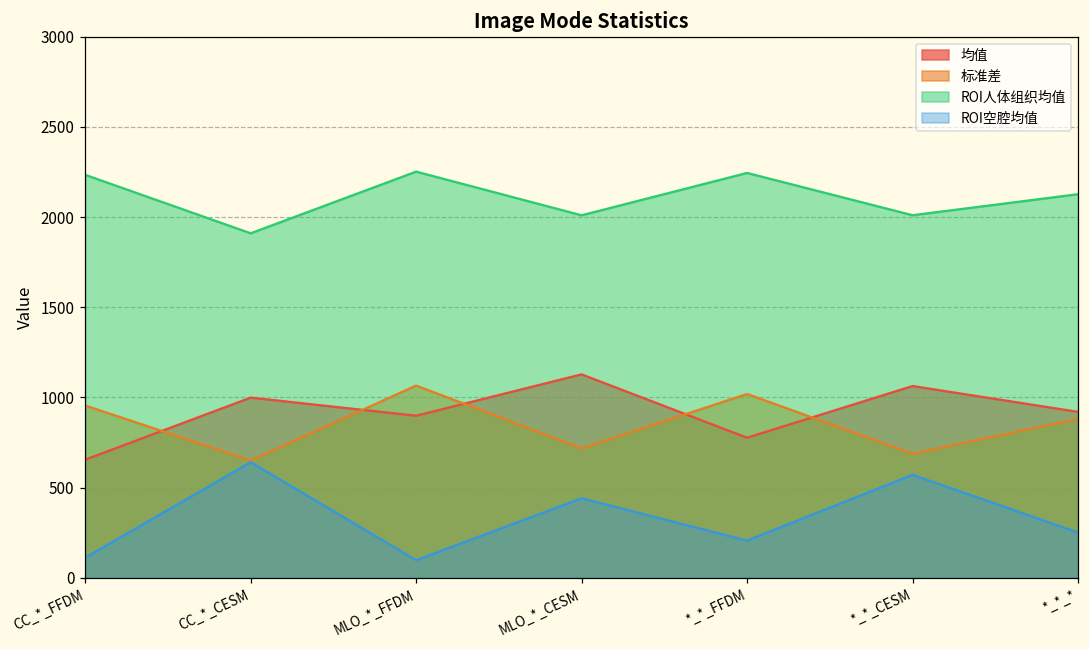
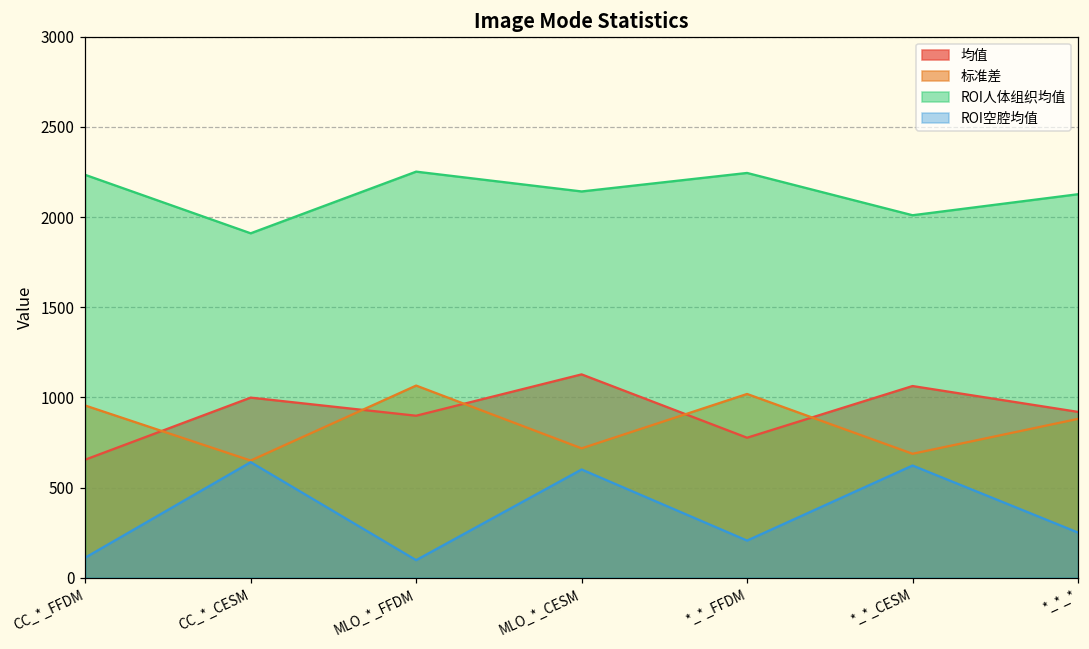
ROI人体组织均值, MLO_*_CESM: 2010 -> 2140
ROI空腔均值, MLO_*_CESM: 440 -> 600
ROI空腔均值, *_*_CESM: 570 -> 620
